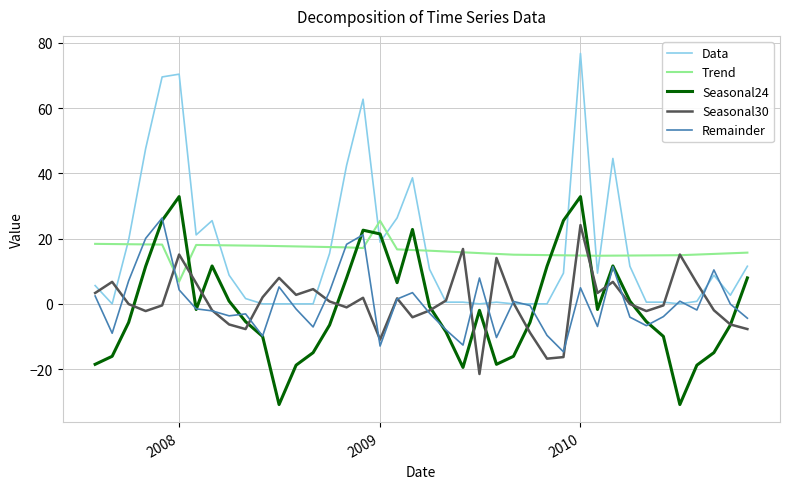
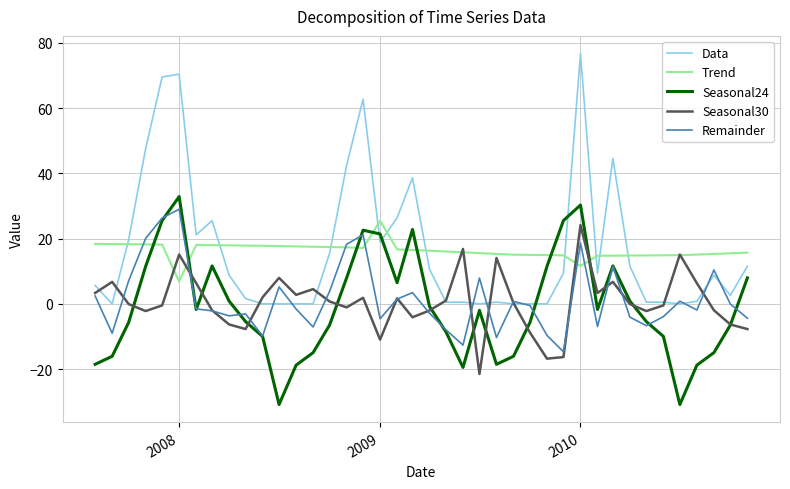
Remainder, 2008: 4 -> 29
Remainder, 2009: -13 -> -5
Trend, 2010: 15 -> 12
Seasonal24, 2010: 33 -> 30
Remainder, 2010: 5 -> 19
